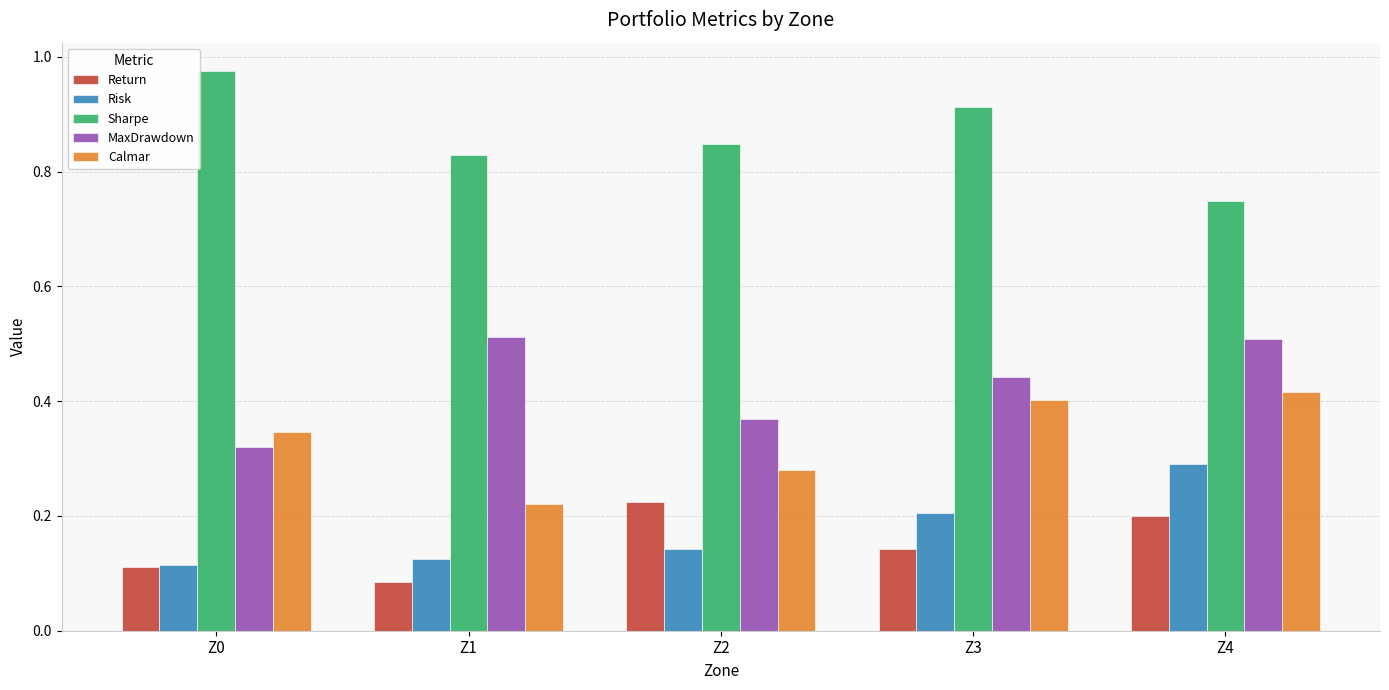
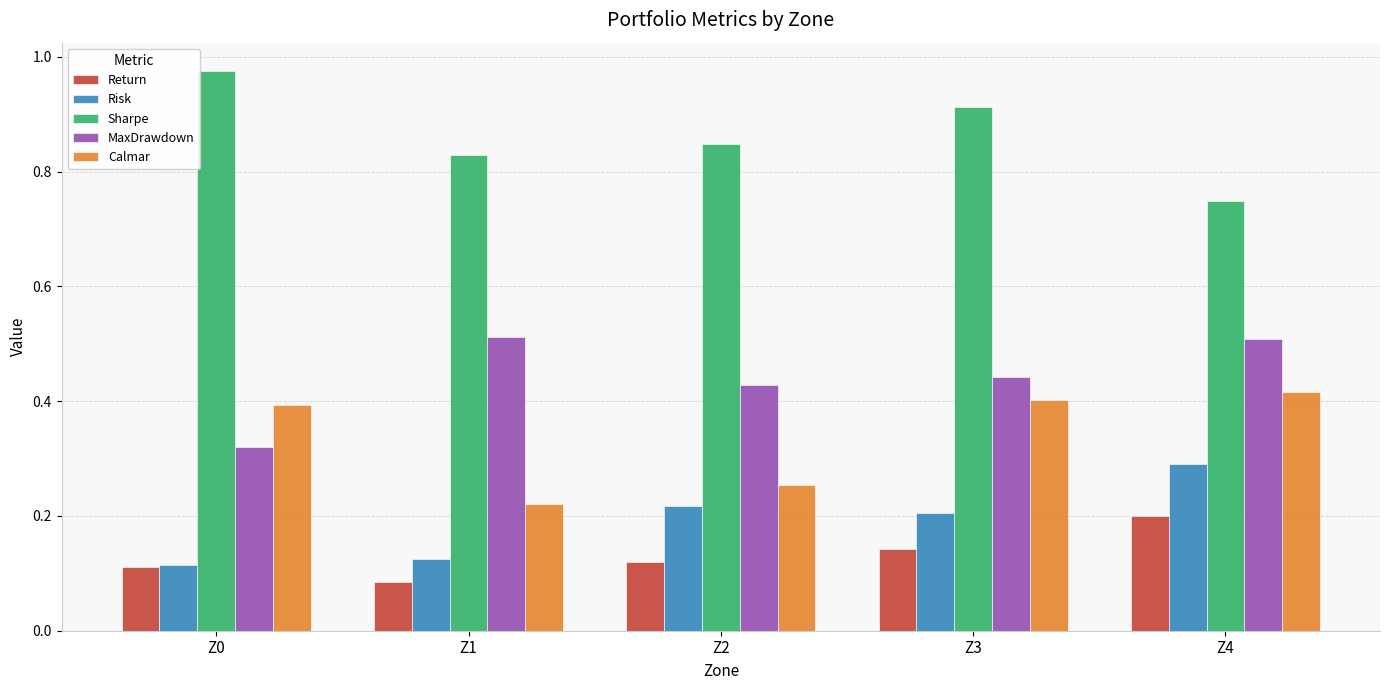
Calmar, Z0: 0.35 -> 0.39
Return, Z2: 0.22 -> 0.12
Risk, Z2: 0.14 -> 0.22
MaxDrawdown, Z2: 0.37 -> 0.43
Calmar, Z2: 0.28 -> 0.25
